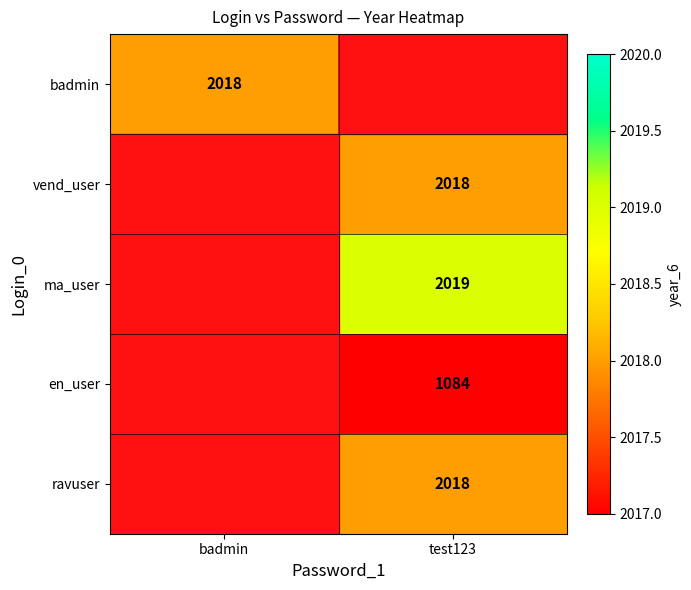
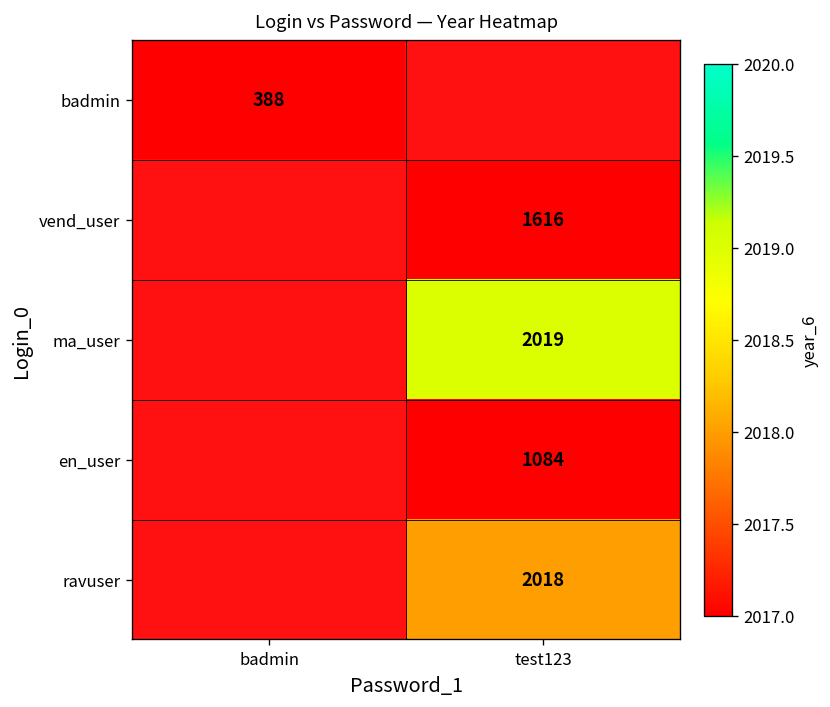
badmin, badmin: 2018 -> 388
vend_user, test123: 2018 -> 1616
